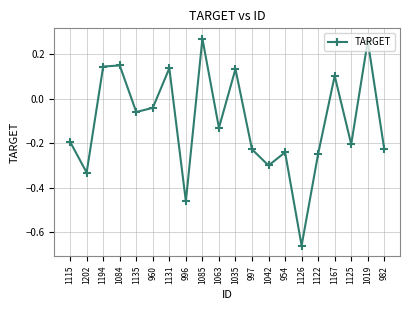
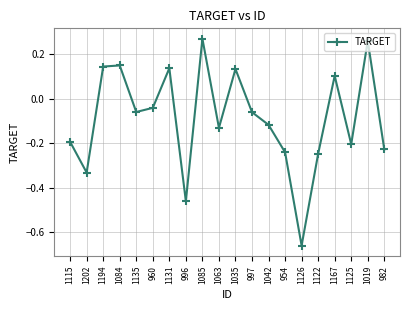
997: -0.23 -> -0.06
1042: -0.30 -> -0.12
